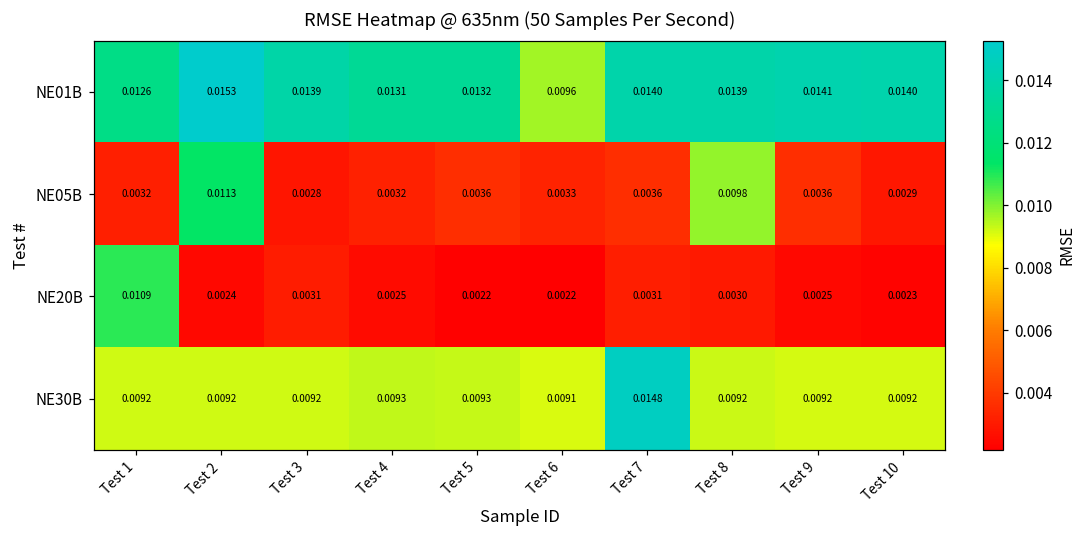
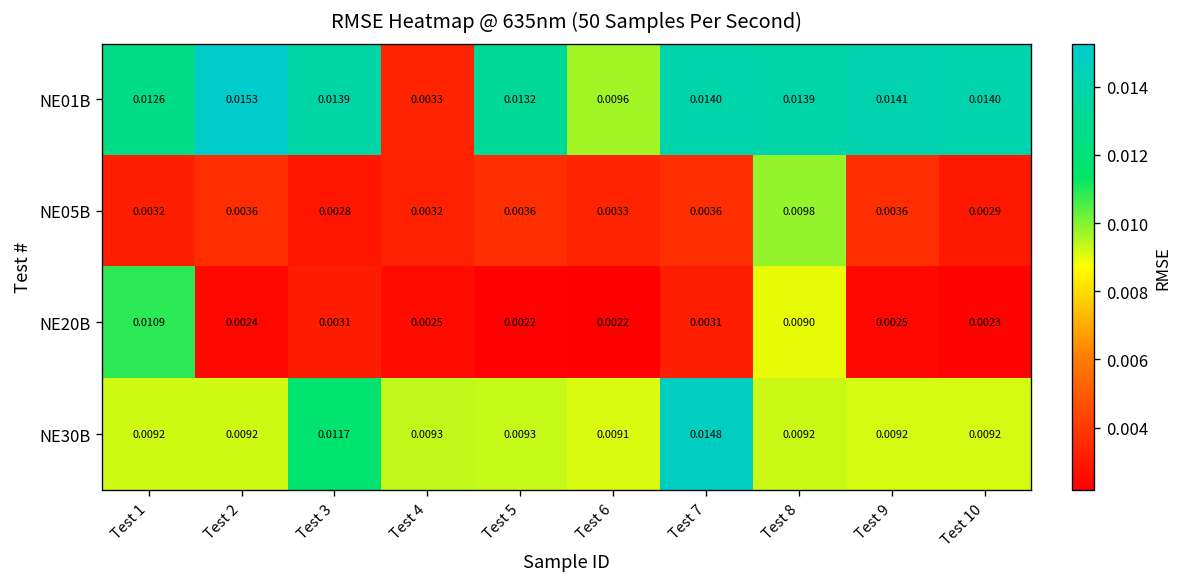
NE01B, Test 4: 0.0131 -> 0.0033
NE05B, Test 2: 0.0113 -> 0.0036
NE20B, Test 8: 0.0030 -> 0.0090
NE30B, Test 3: 0.0092 -> 0.0117
